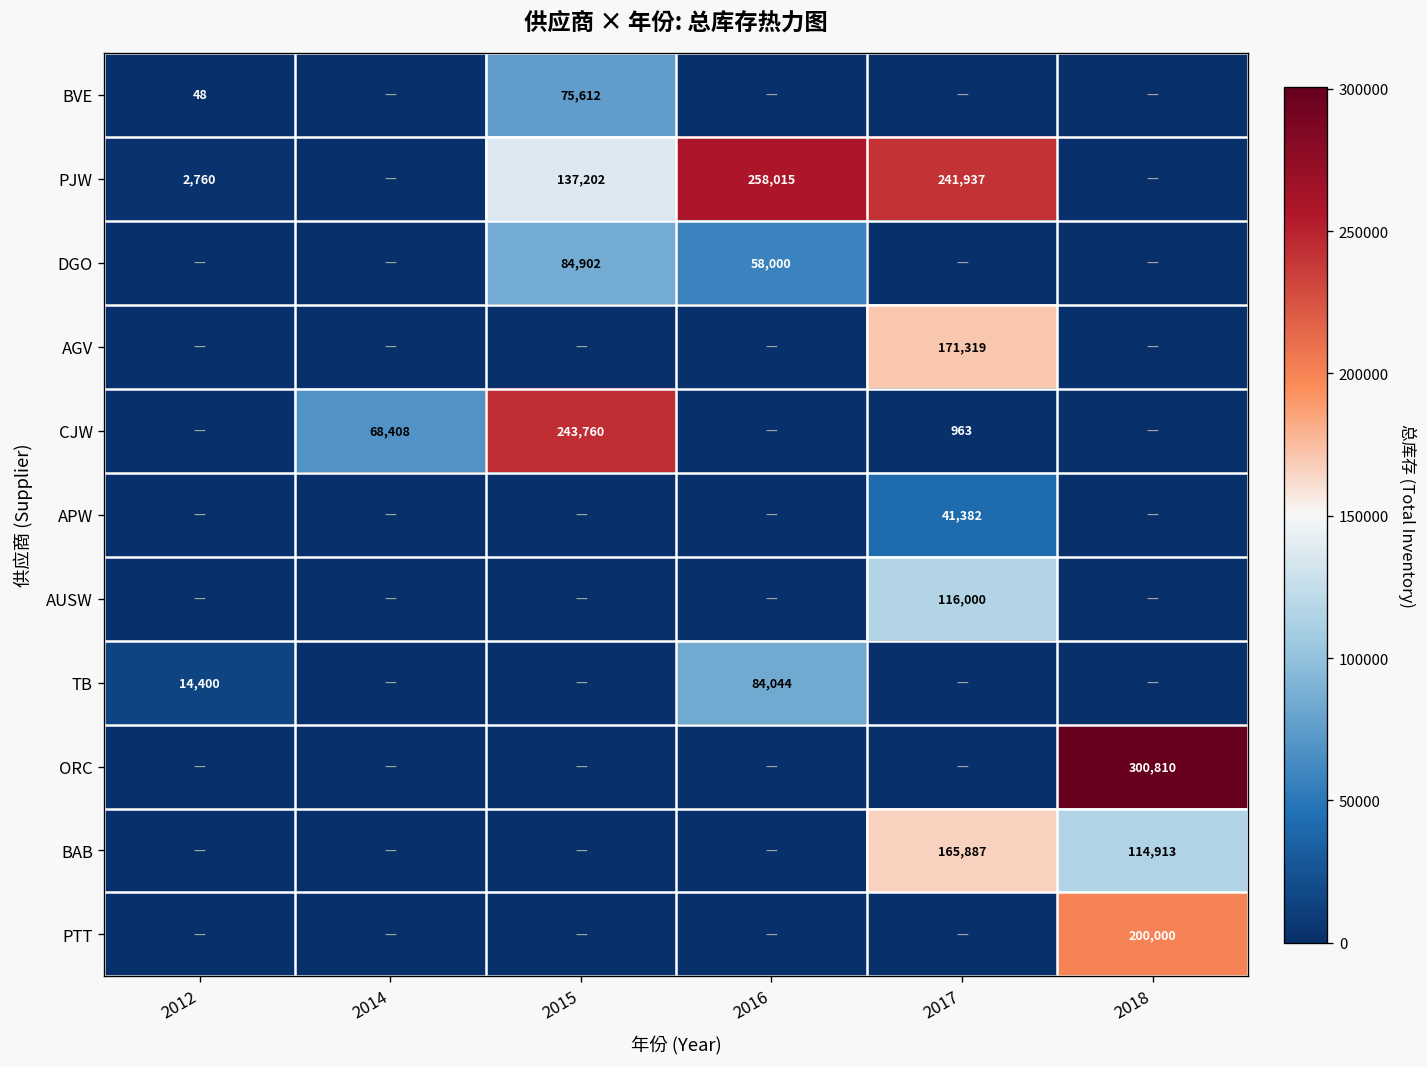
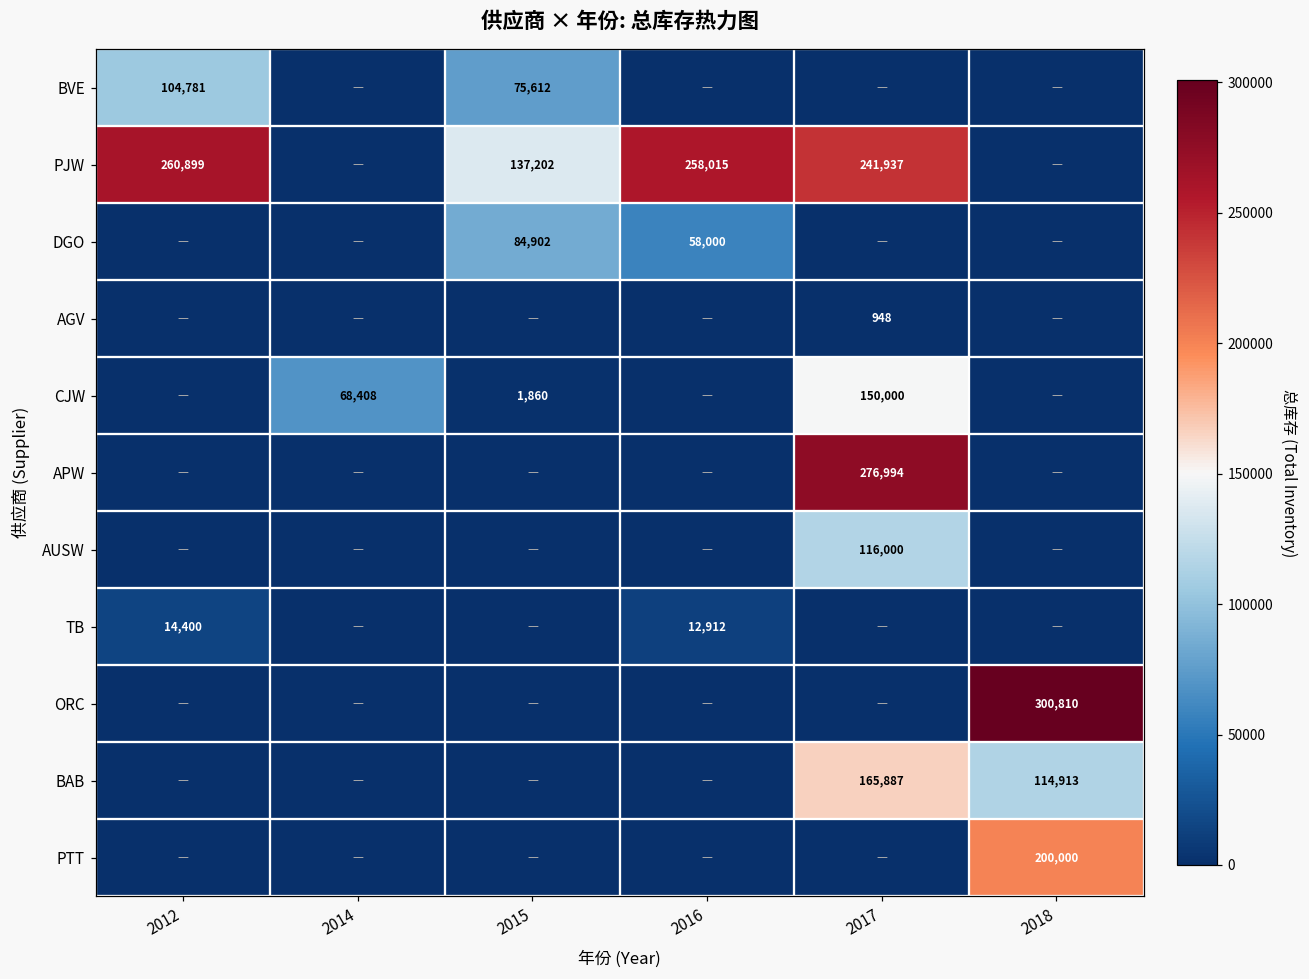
BVE, 2012: 48 -> 104,781
PJW, 2012: 2,760 -> 260,899
AGV, 2017: 171,319 -> 948
CJW, 2015: 243,760 -> 1,860
CJW, 2017: 963 -> 150,000
APW, 2017: 41,382 -> 276,994
TB, 2016: 84,044 -> 12,912
